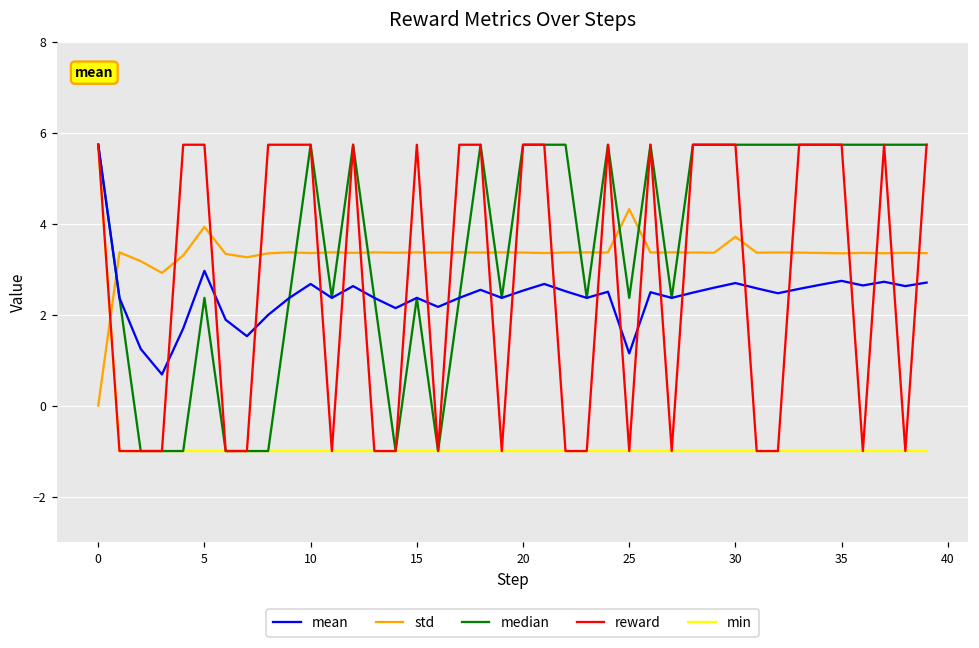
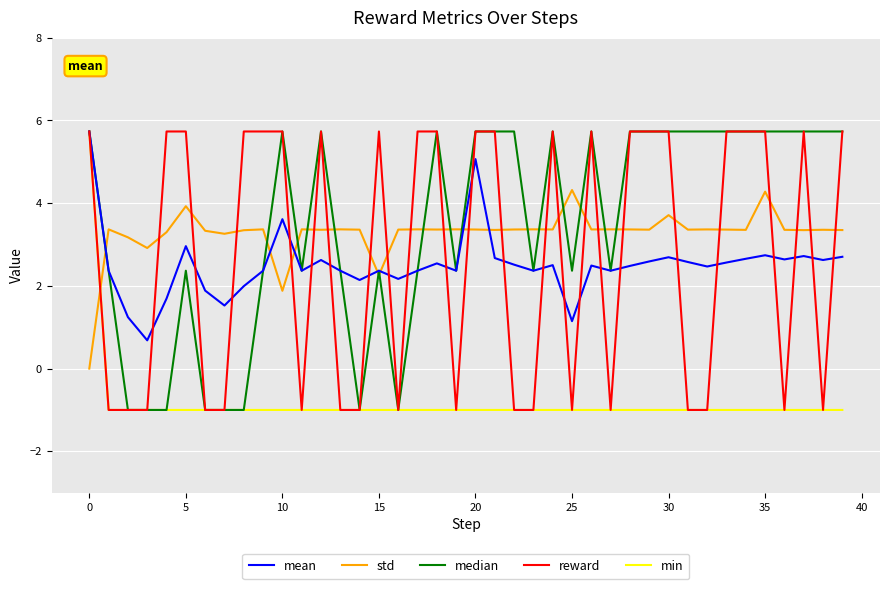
mean, 10: 2.7 -> 3.6
std, 10: 3.4 -> 1.9
std, 15: 3.4 -> 2.3
mean, 20: 2.5 -> 5.1
std, 35: 3.3 -> 4.3
